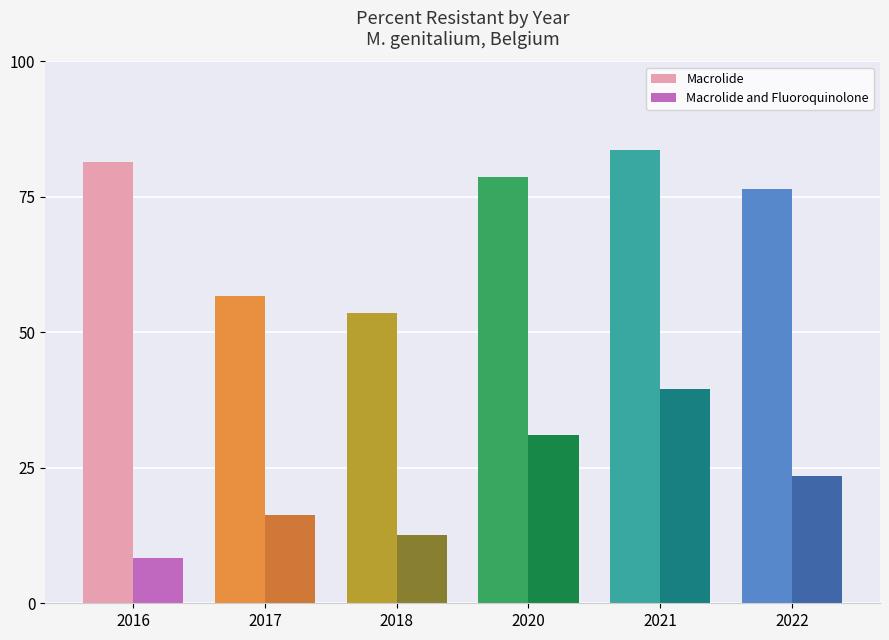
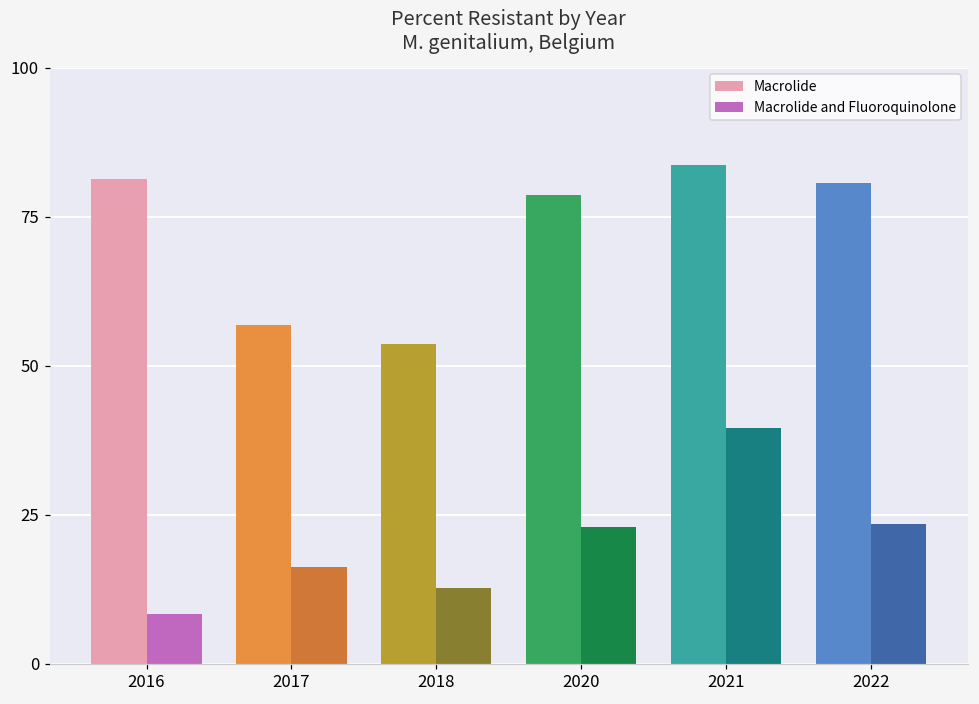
Macrolide and Fluoroquinolone, 2020: 31 -> 23
Macrolide, 2022: 77 -> 81
